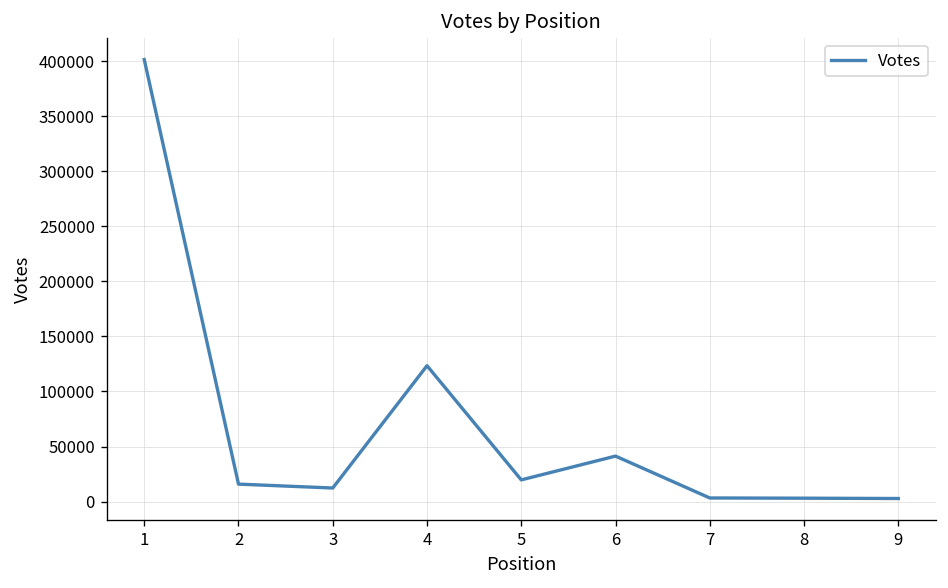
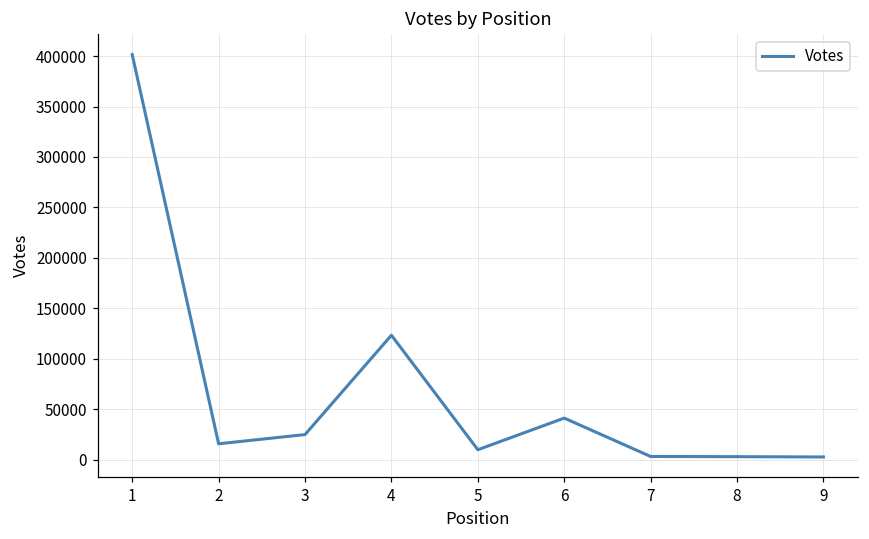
3: 10000 -> 20000
5: 20000 -> 10000
